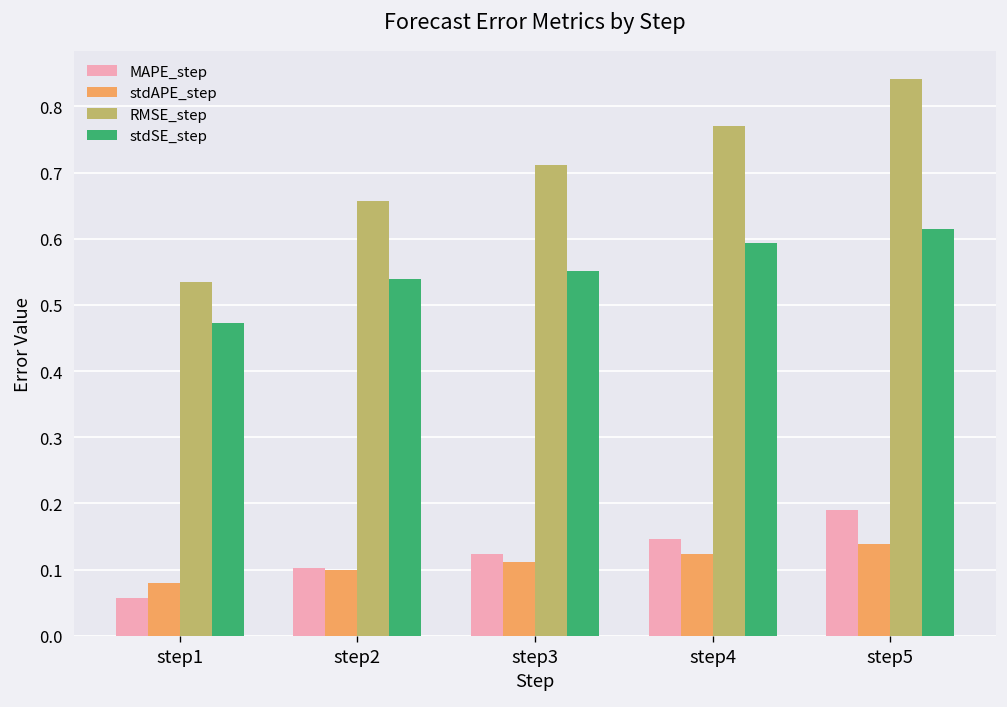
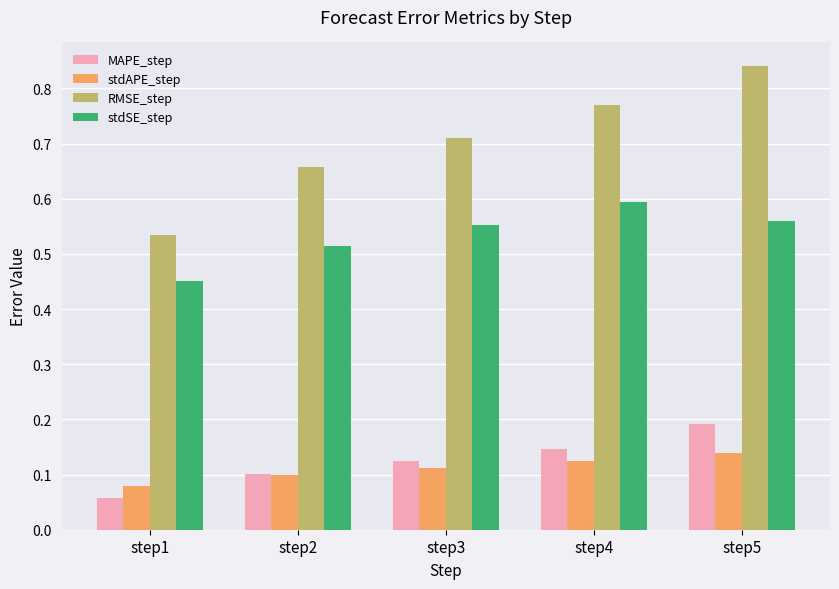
stdSE_step, step1: 0.47 -> 0.45
stdSE_step, step2: 0.54 -> 0.52
stdSE_step, step5: 0.61 -> 0.56
